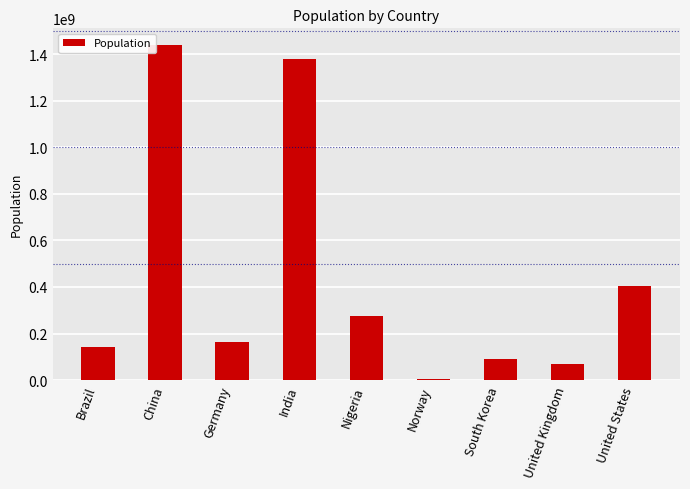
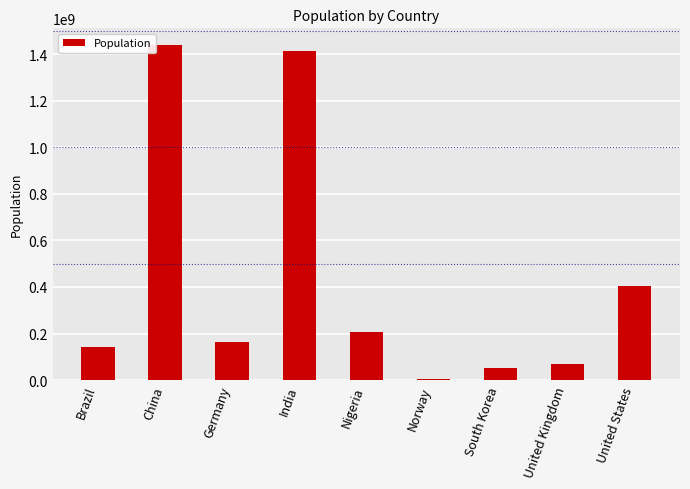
India: 1380000000 -> 1420000000
Nigeria: 280000000 -> 210000000
South Korea: 90000000 -> 50000000
